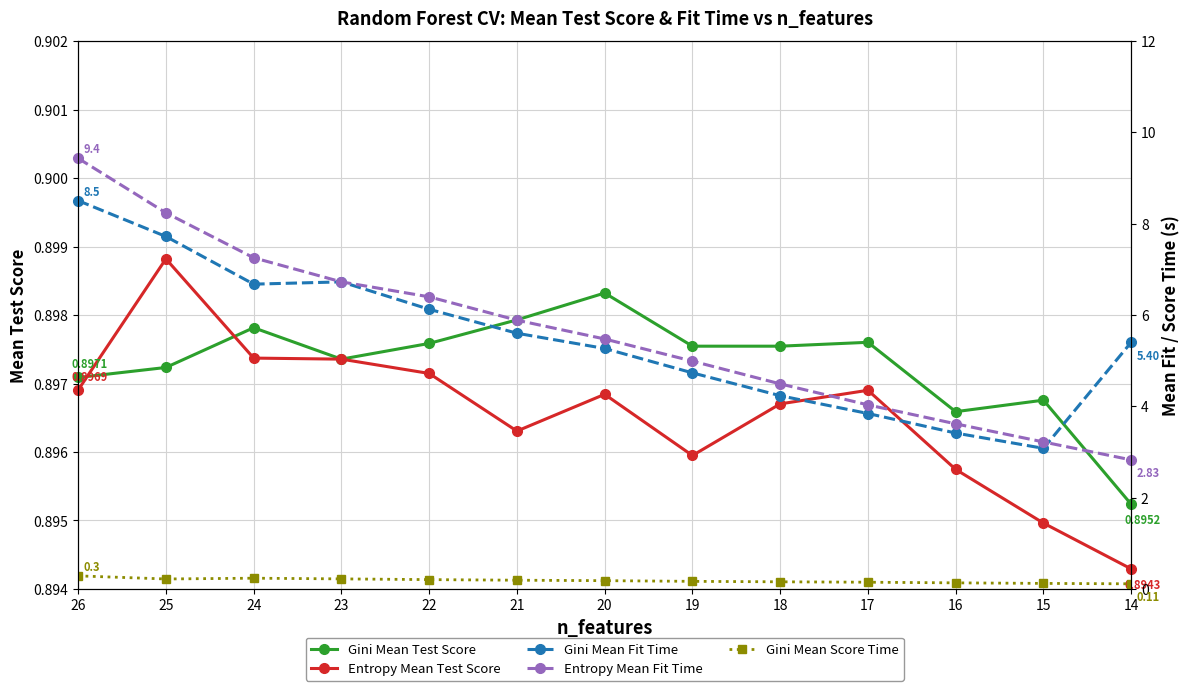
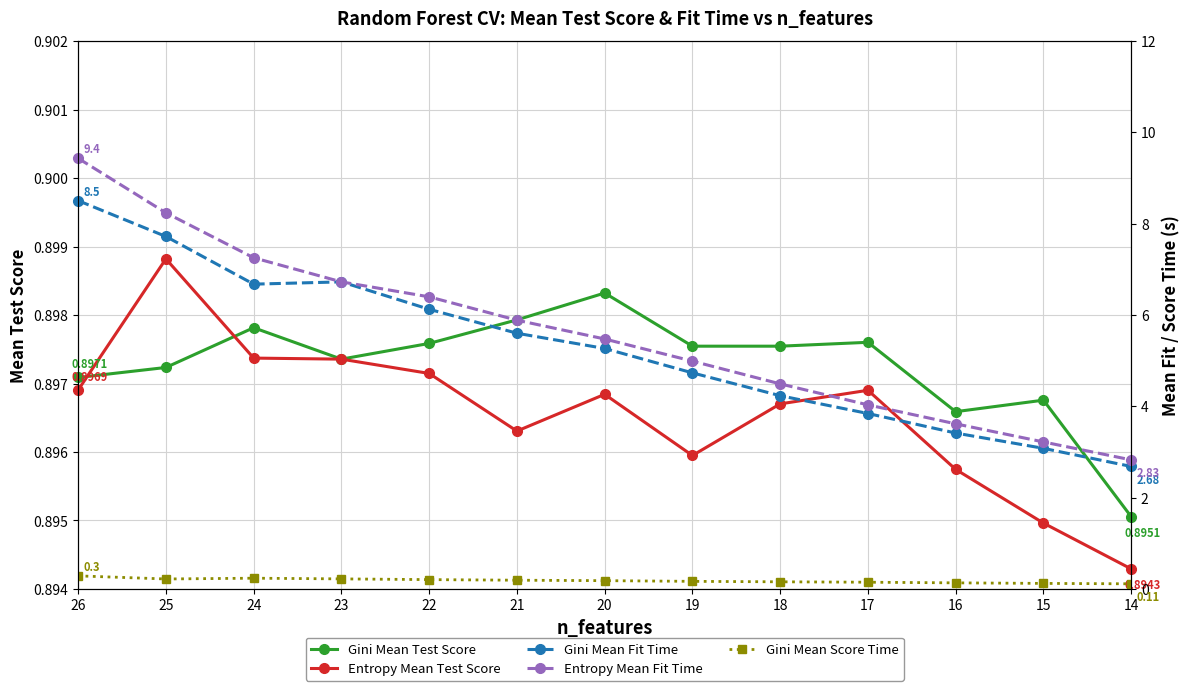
Gini Mean Test Score, 14: 0.8952 -> 0.8951
Gini Mean Fit Time, 14: 5.40 -> 2.68
